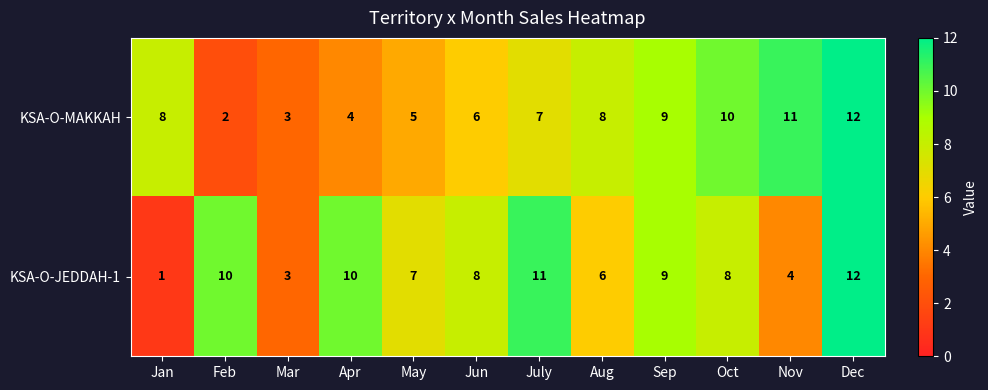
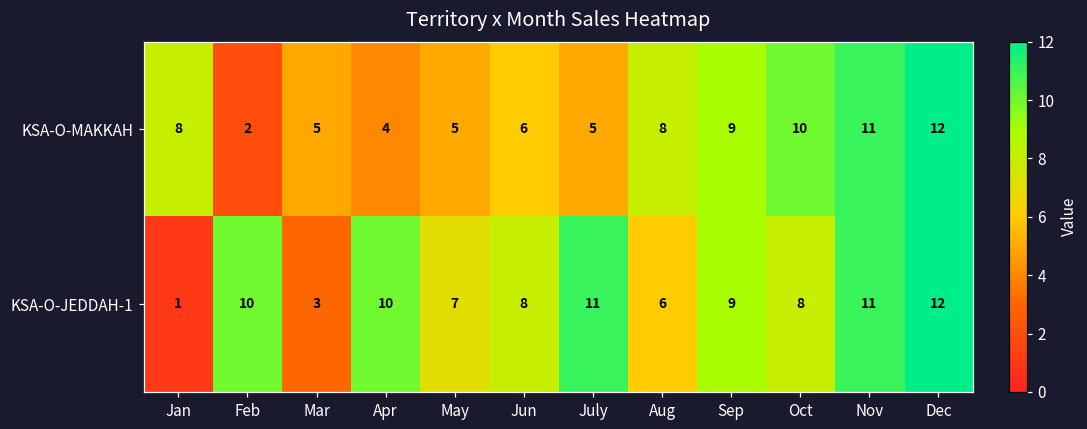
KSA-O-MAKKAH, Mar: 3 -> 5
KSA-O-MAKKAH, July: 7 -> 5
KSA-O-JEDDAH-1, Nov: 4 -> 11
